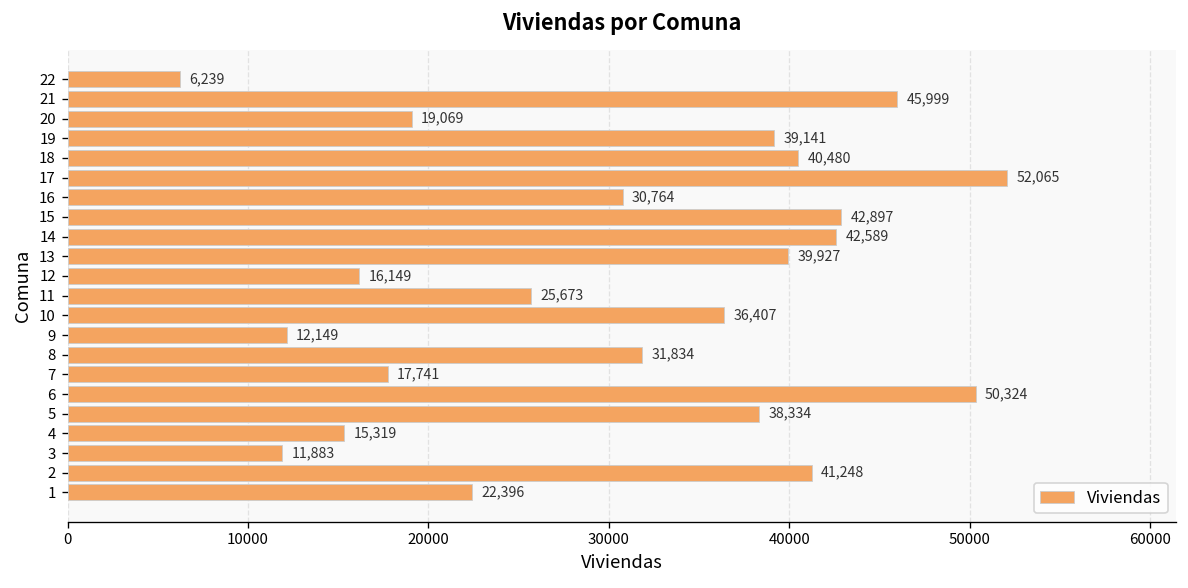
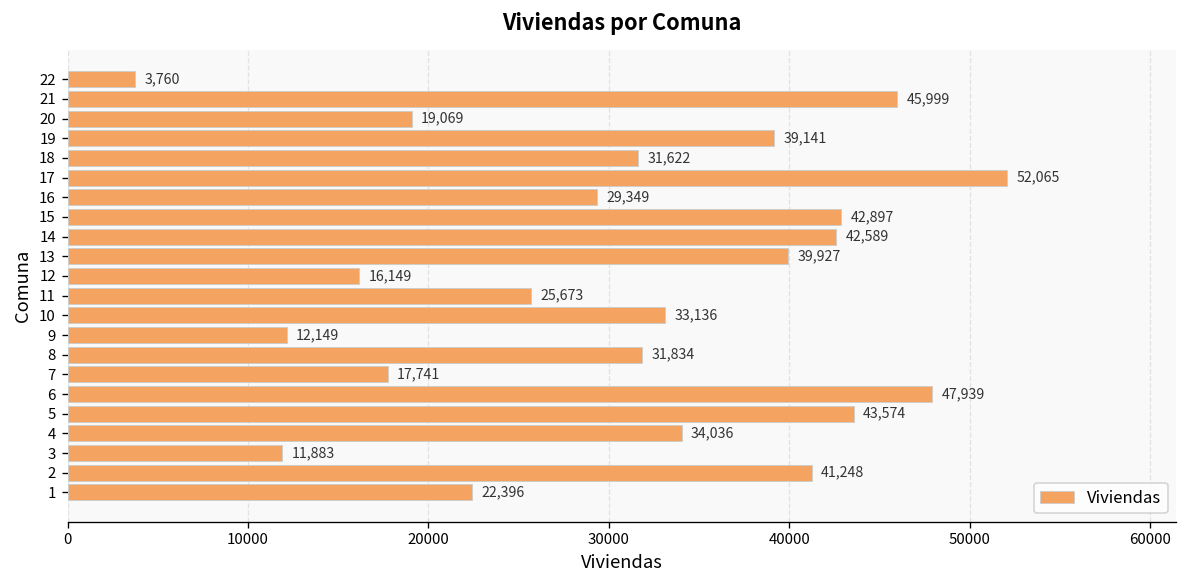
22: 6,239 -> 3,760
18: 40,480 -> 31,622
16: 30,764 -> 29,349
10: 36,407 -> 33,136
6: 50,324 -> 47,939
5: 38,334 -> 43,574
4: 15,319 -> 34,036
